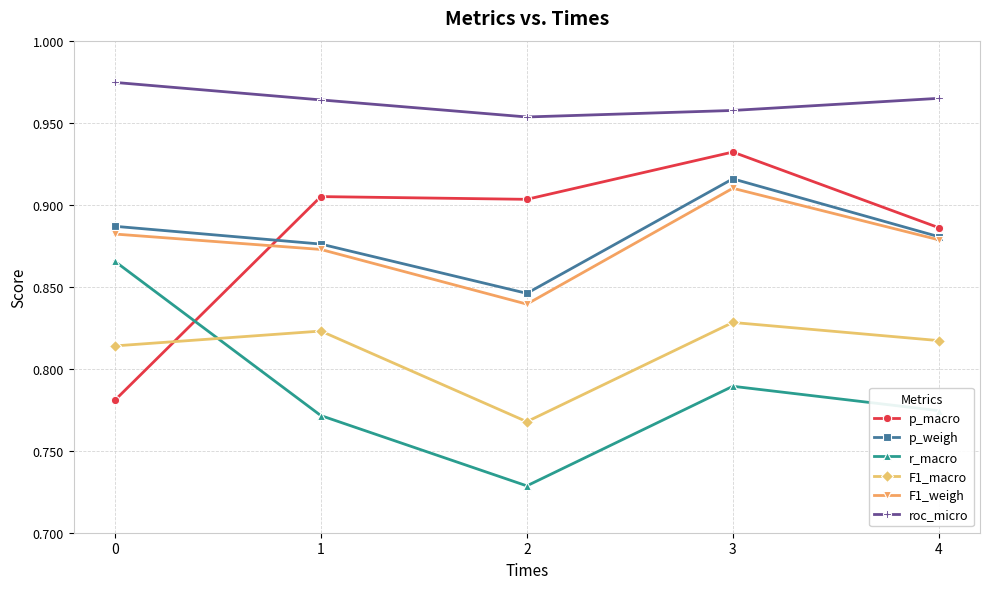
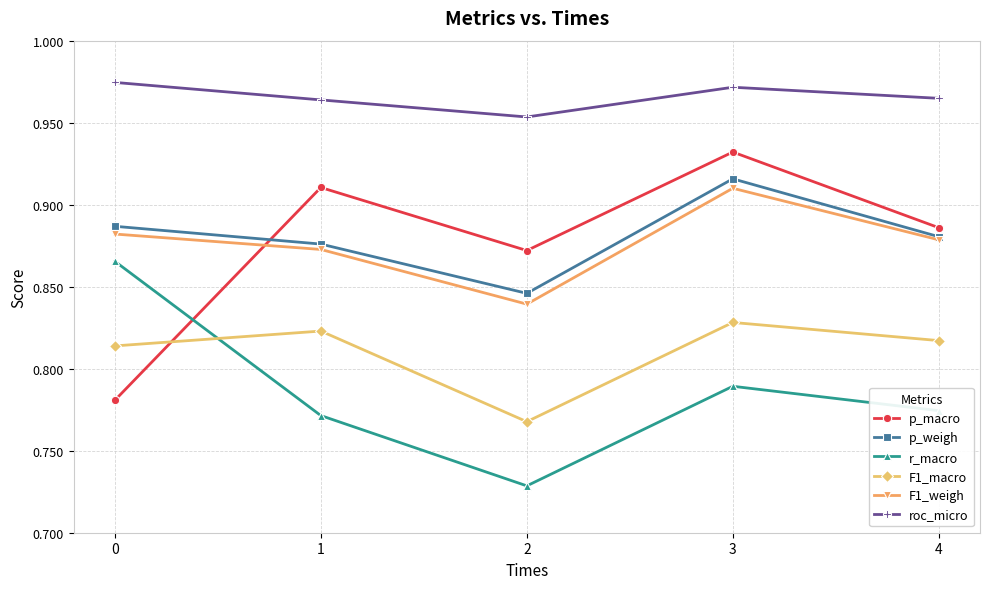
p_macro, 1: 0.905 -> 0.910
p_macro, 2: 0.903 -> 0.872
roc_micro, 3: 0.957 -> 0.972
